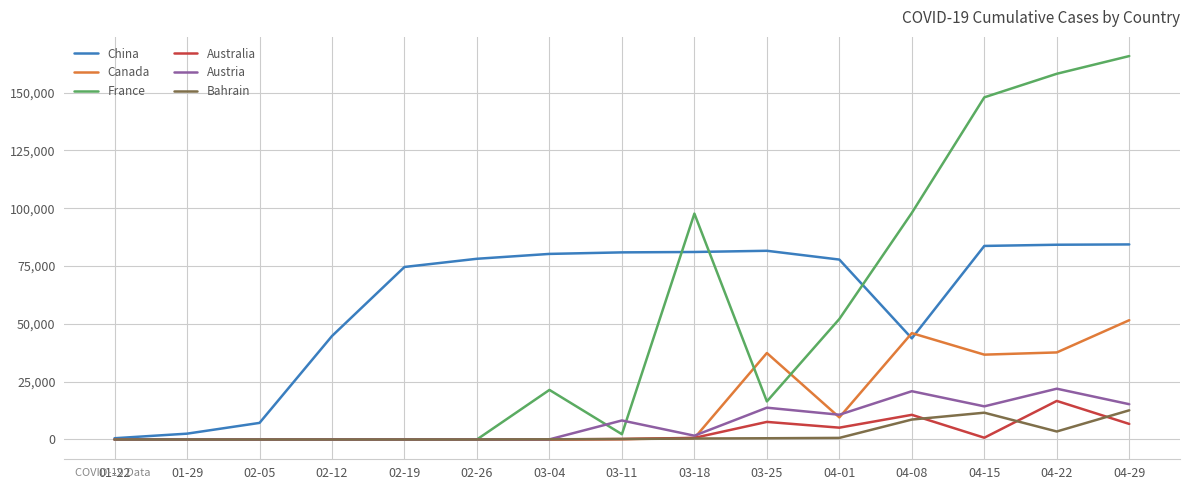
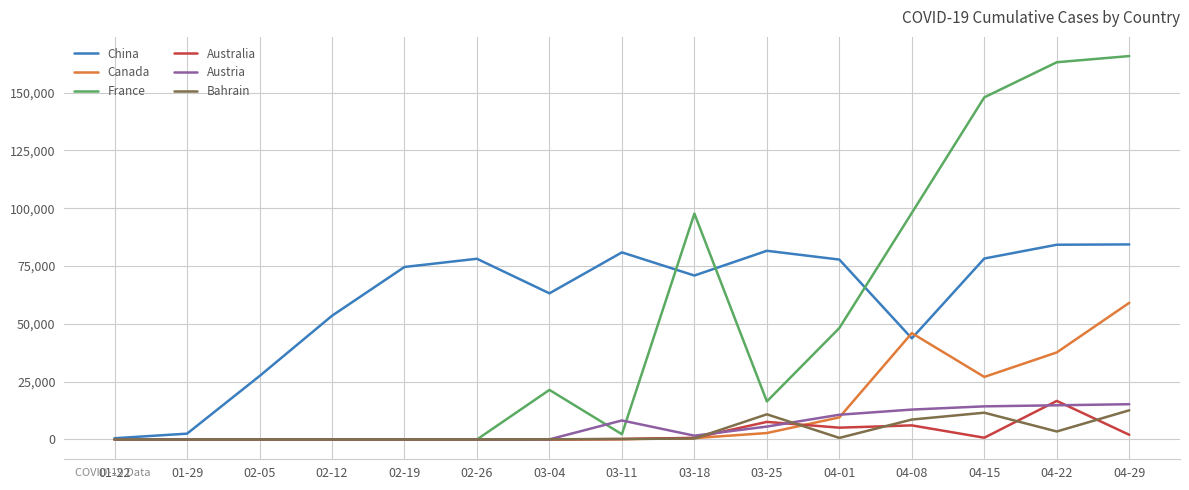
China, 02-05: 7,000 -> 27,000
China, 02-12: 45,000 -> 54,000
China, 03-04: 80,000 -> 63,000
China, 03-18: 81,000 -> 71,000
Canada, 03-25: 37,000 -> 3,000
Austria, 03-25: 14,000 -> 6,000
Bahrain, 03-25: 1,000 -> 11,000
France, 04-01: 52,000 -> 48,000
Australia, 04-08: 11,000 -> 6,000
Austria, 04-08: 21,000 -> 13,000
China, 04-15: 84,000 -> 78,000
Canada, 04-15: 37,000 -> 27,000
France, 04-22: 158,000 -> 163,000
Austria, 04-22: 22,000 -> 15,000
Canada, 04-29: 52,000 -> 59,000
Australia, 04-29: 7,000 -> 2,000
